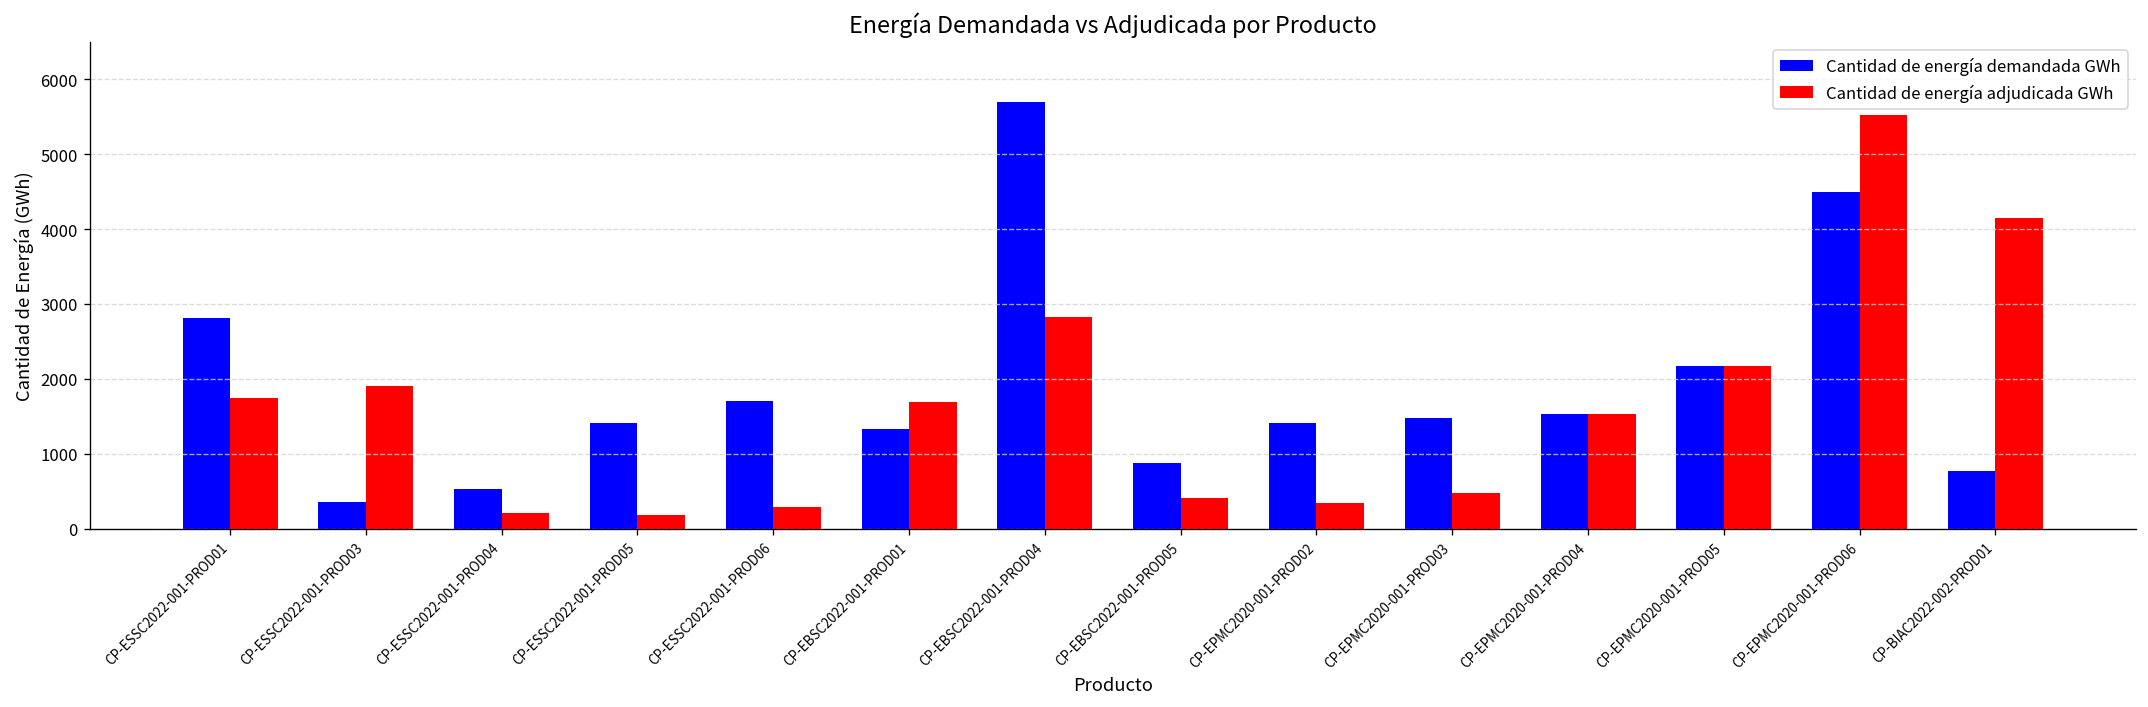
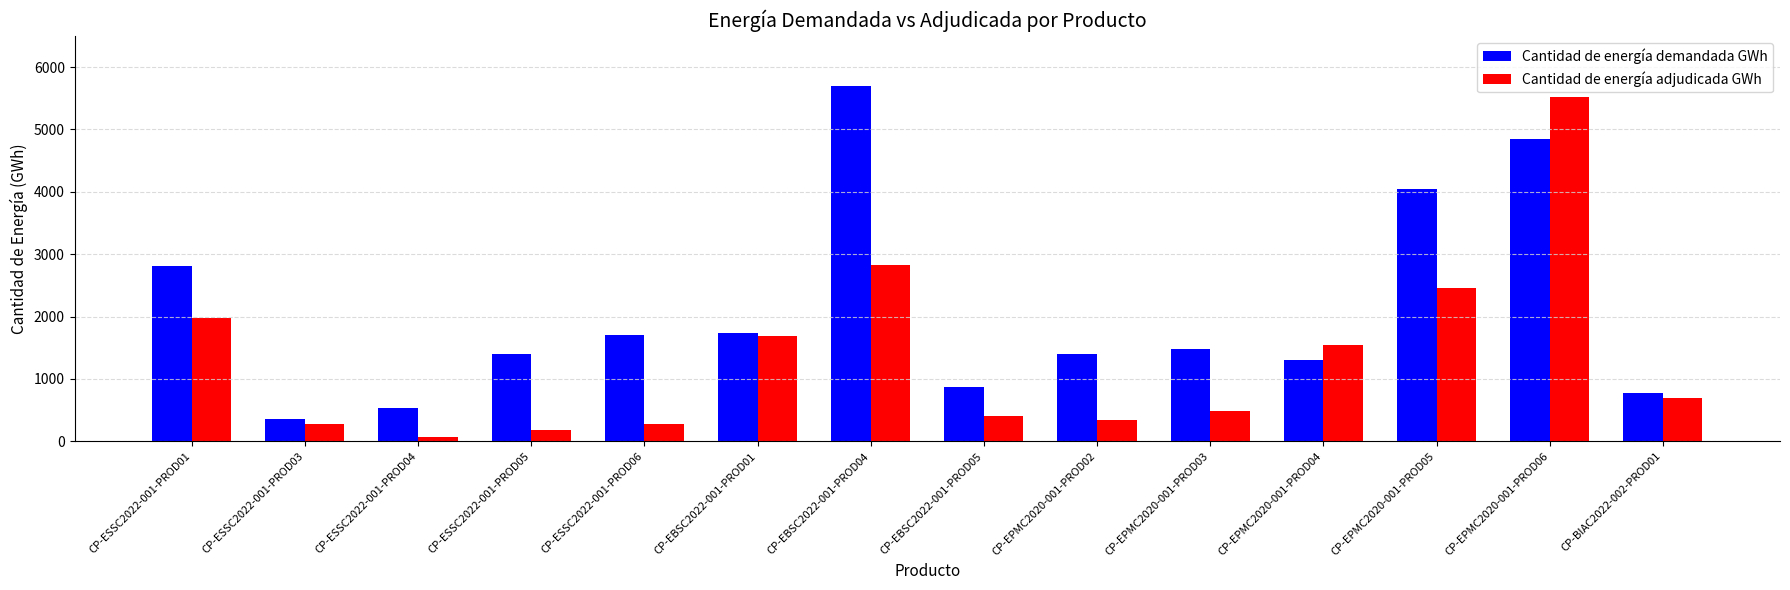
Cantidad de energía adjudicada GWh, CP-ESSC2022-001-PROD01: 1700 -> 2000
Cantidad de energía adjudicada GWh, CP-ESSC2022-001-PROD03: 1900 -> 300
Cantidad de energía adjudicada GWh, CP-ESSC2022-001-PROD04: 200 -> 100
Cantidad de energía demandada GWh, CP-EBSC2022-001-PROD01: 1300 -> 1700
Cantidad de energía demandada GWh, CP-EPMC2020-001-PROD04: 1500 -> 1300
Cantidad de energía demandada GWh, CP-EPMC2020-001-PROD05: 2200 -> 4000
Cantidad de energía adjudicada GWh, CP-EPMC2020-001-PROD05: 2200 -> 2500
Cantidad de energía demandada GWh, CP-EPMC2020-001-PROD06: 4500 -> 4900
Cantidad de energía adjudicada GWh, CP-BIAC2022-002-PROD01: 4200 -> 700
